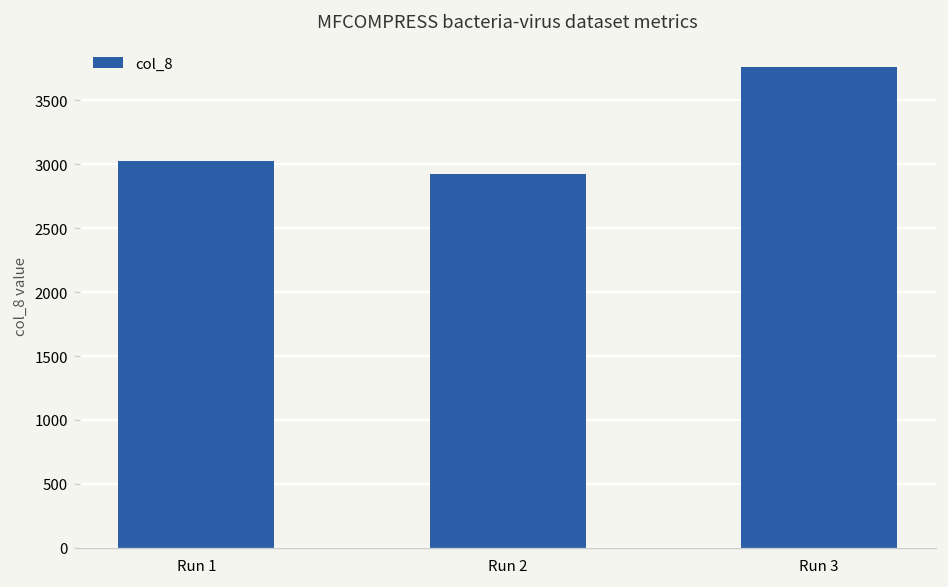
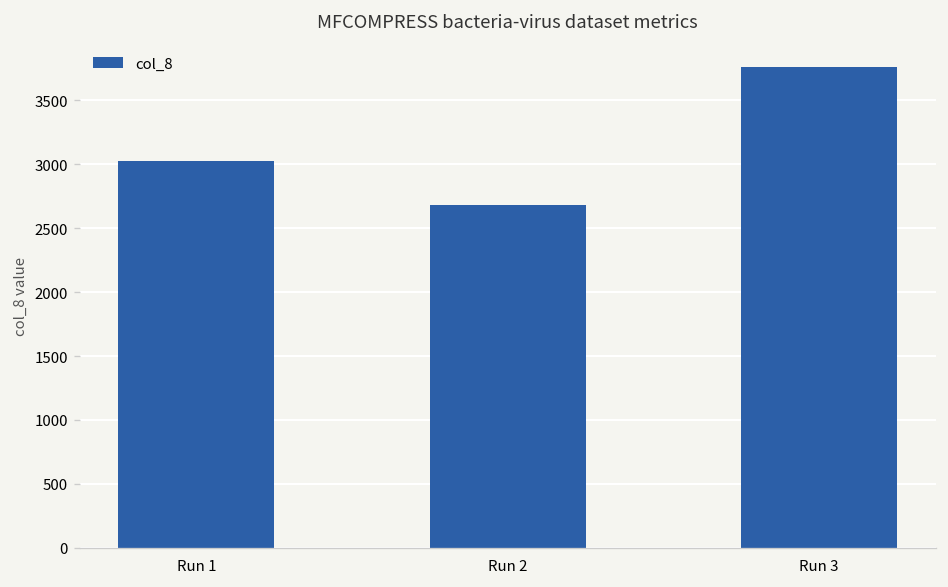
Run 2: 2930 -> 2680
